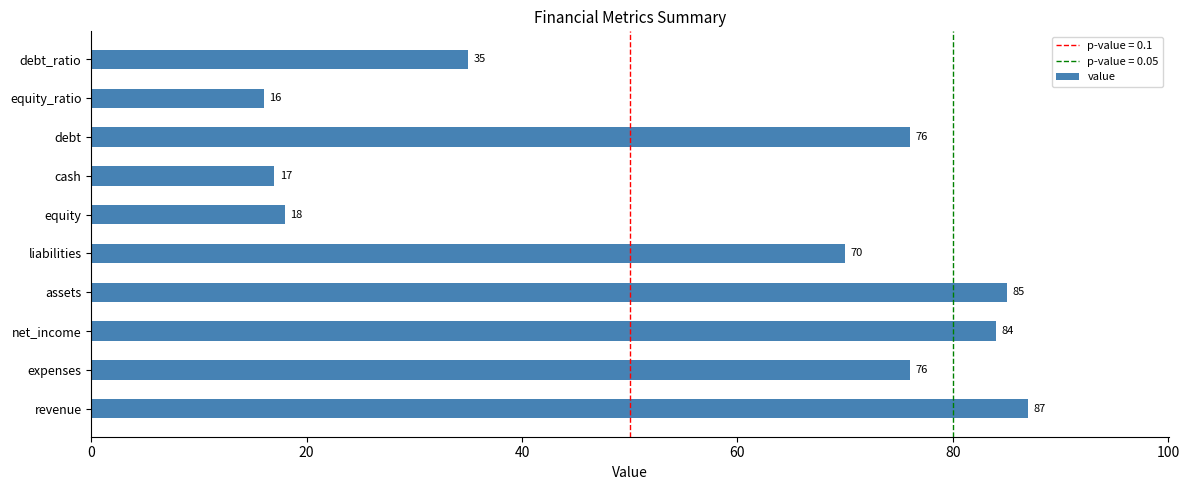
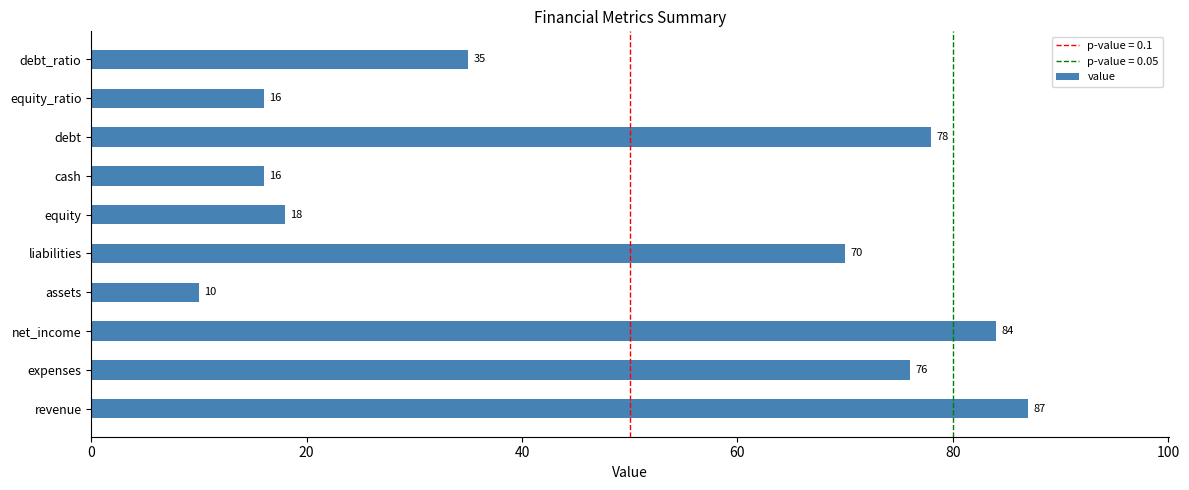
debt: 76 -> 78
cash: 17 -> 16
assets: 85 -> 10
